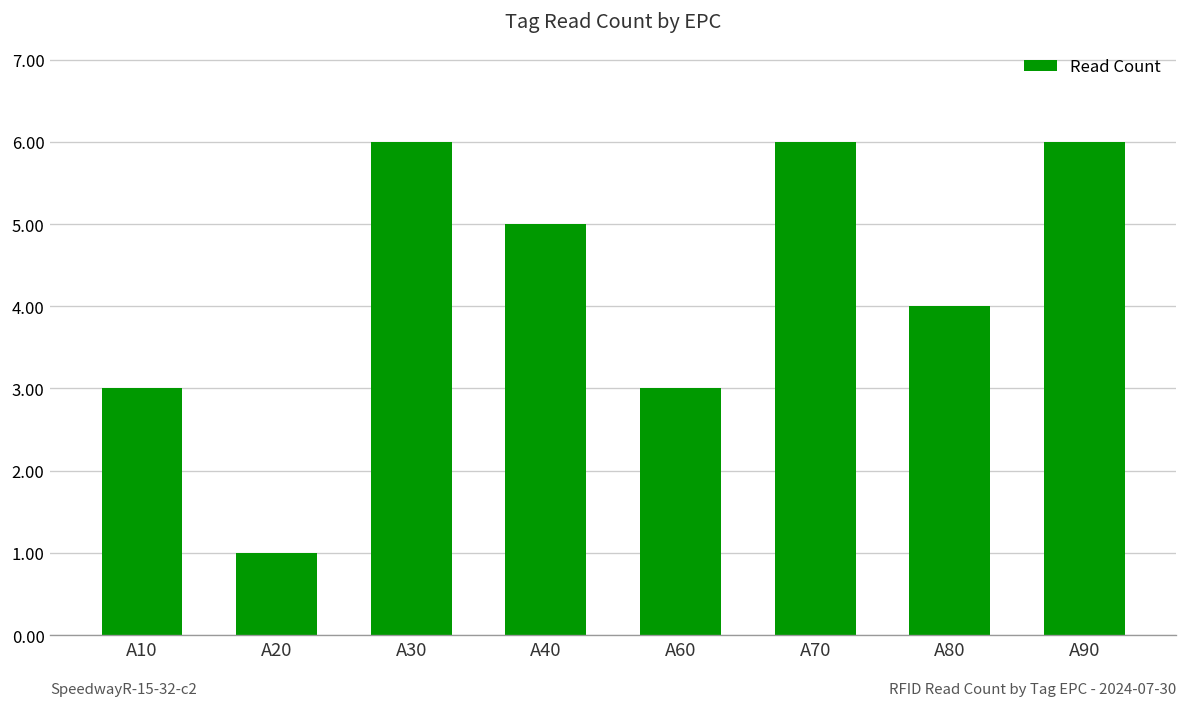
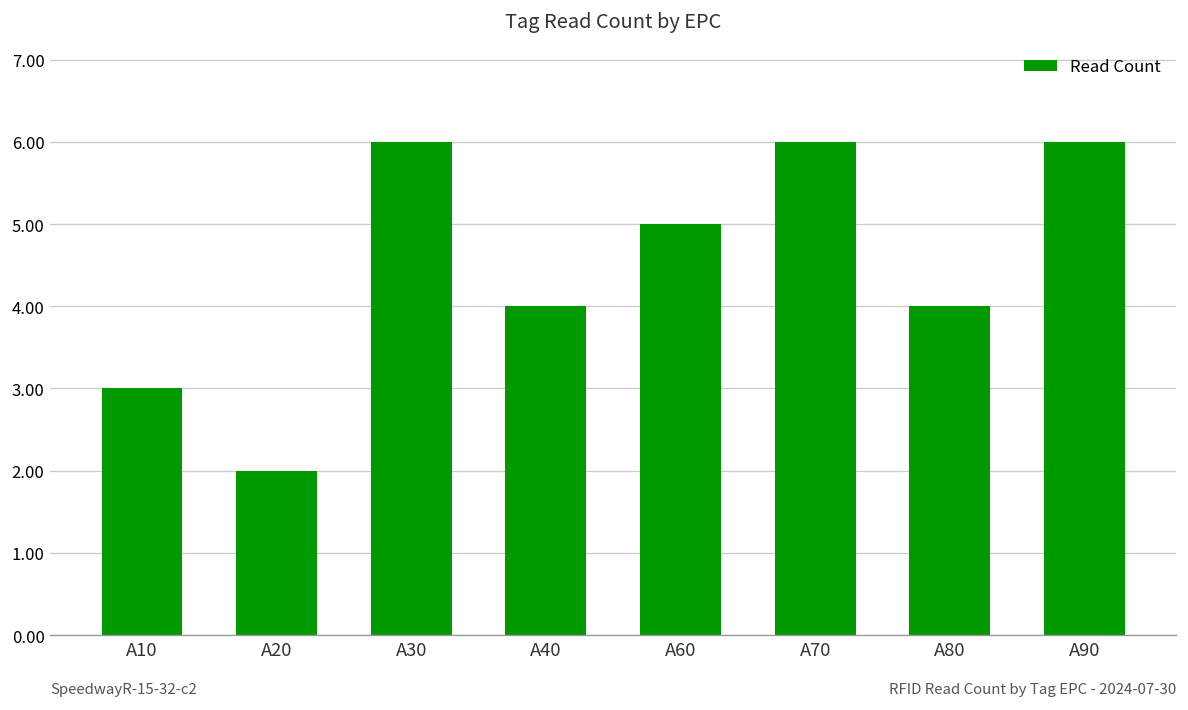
A20: 1 -> 2
A40: 5 -> 4
A60: 3 -> 5
